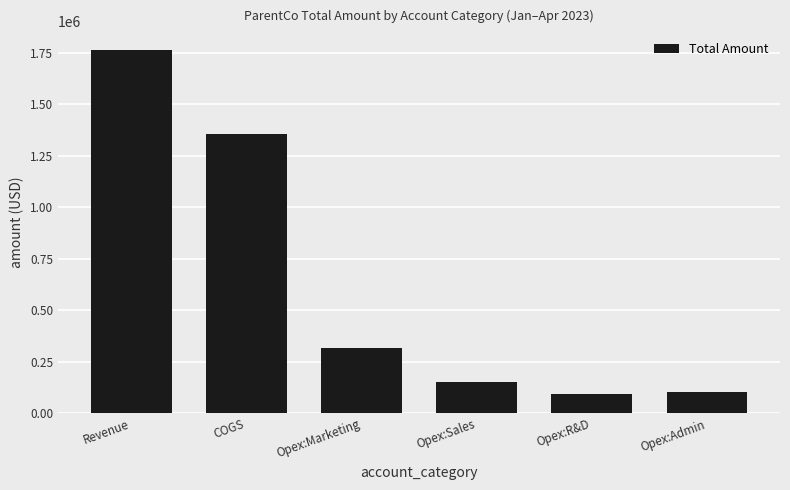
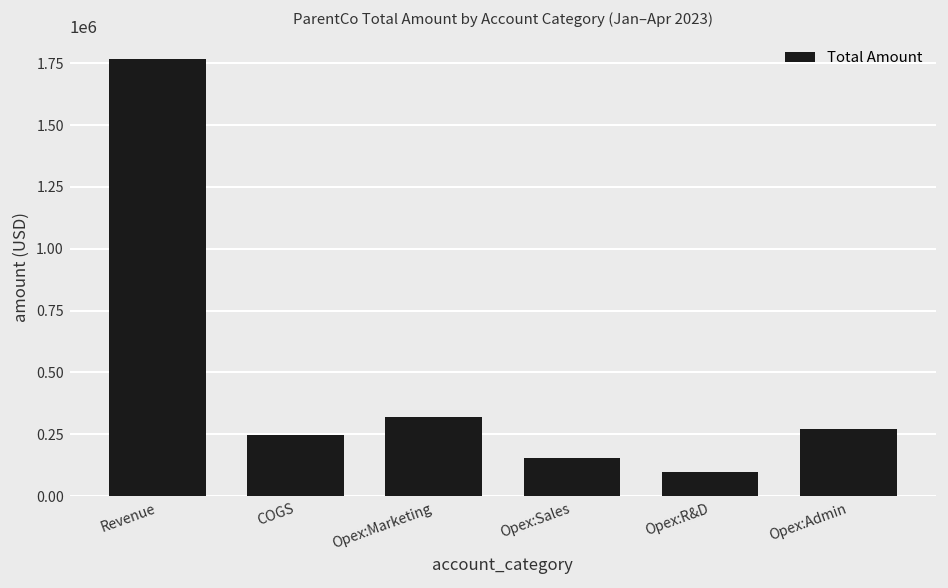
COGS: 1360000 -> 250000
Opex:Admin: 110000 -> 270000
